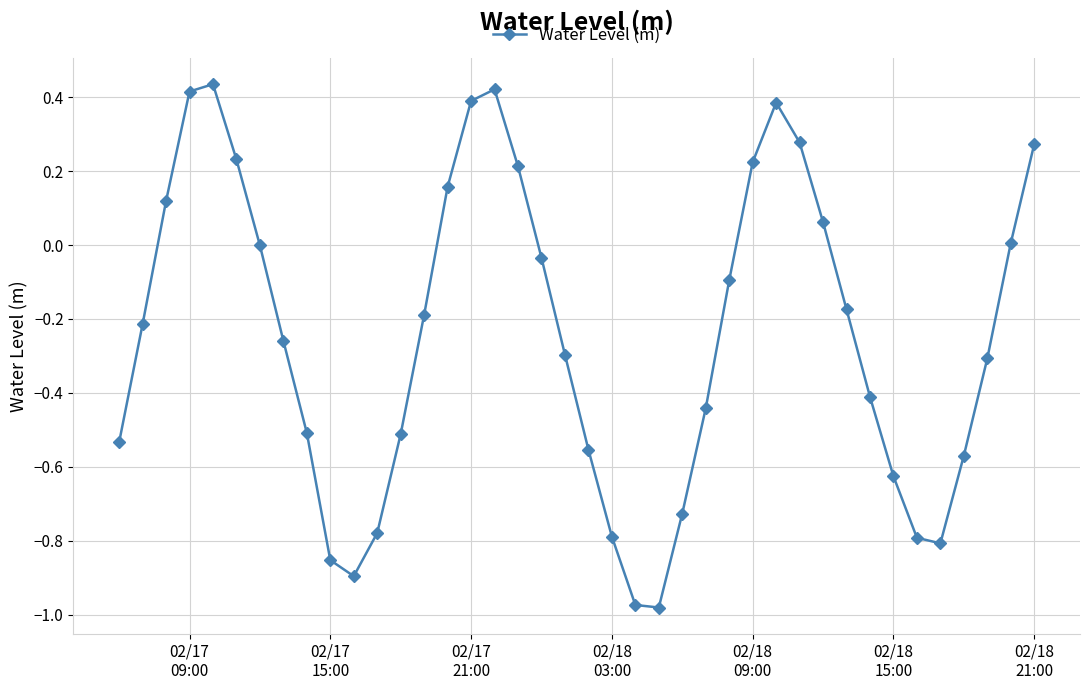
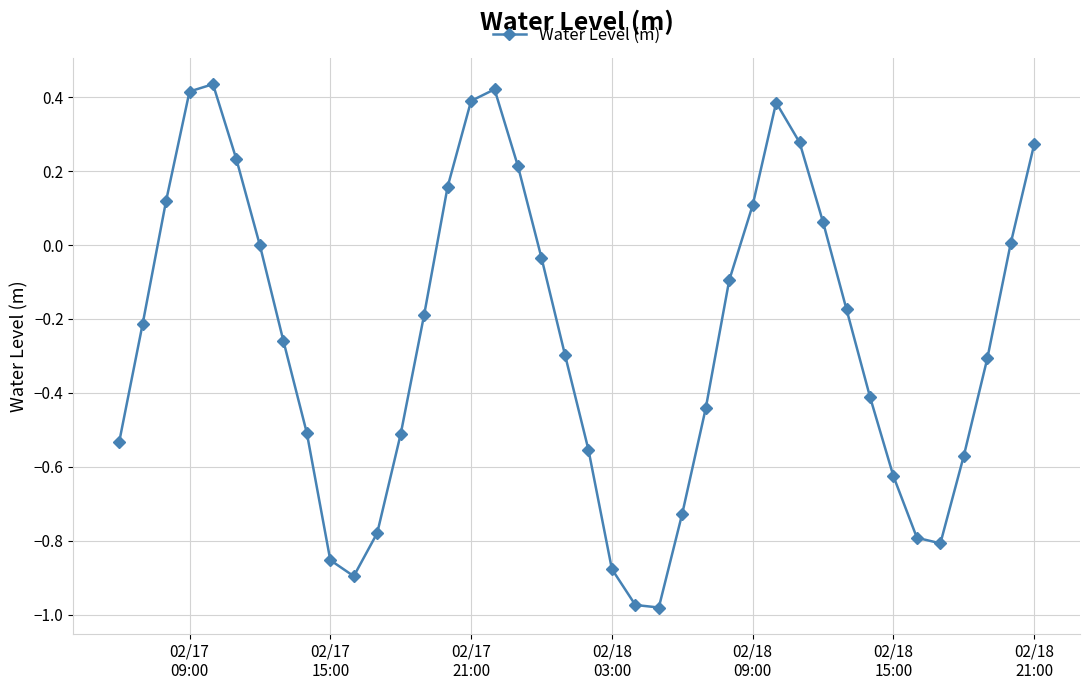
02/18 03:00: -0.79 -> -0.88
02/18 09:00: 0.22 -> 0.11
